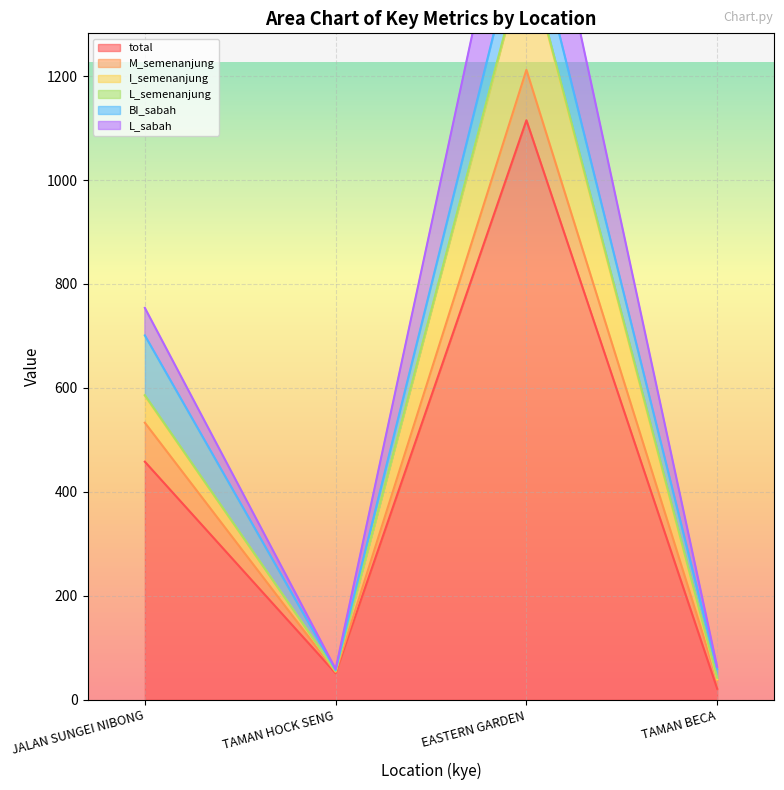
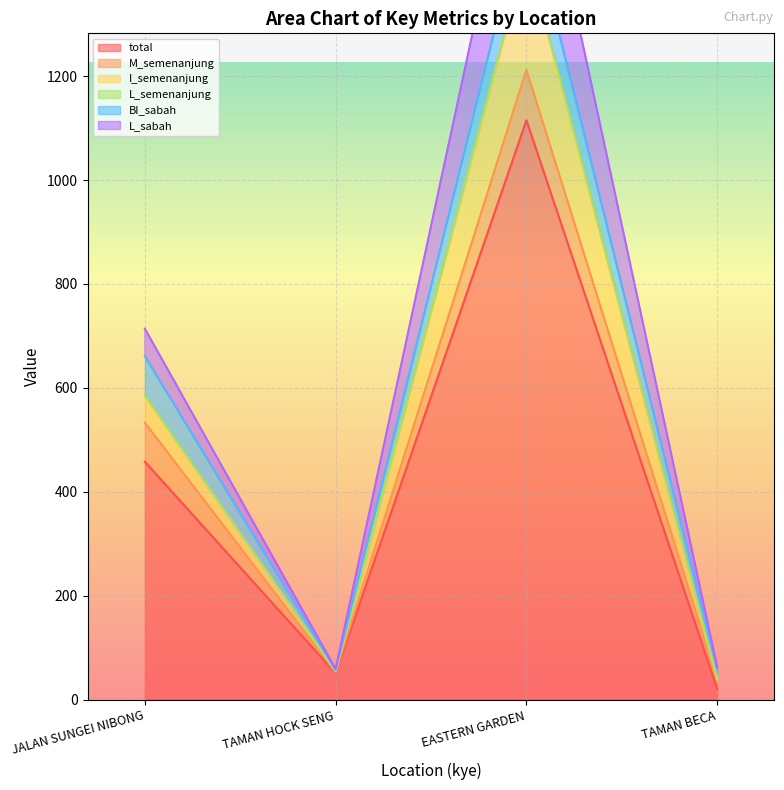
BI_sabah, JALAN SUNGEI NIBONG: 120 -> 80
